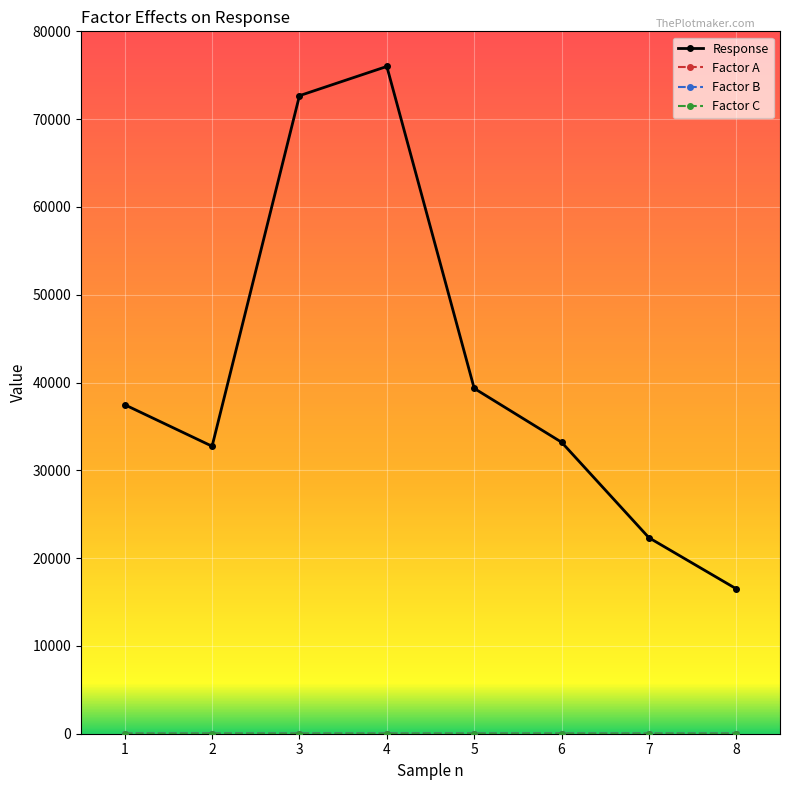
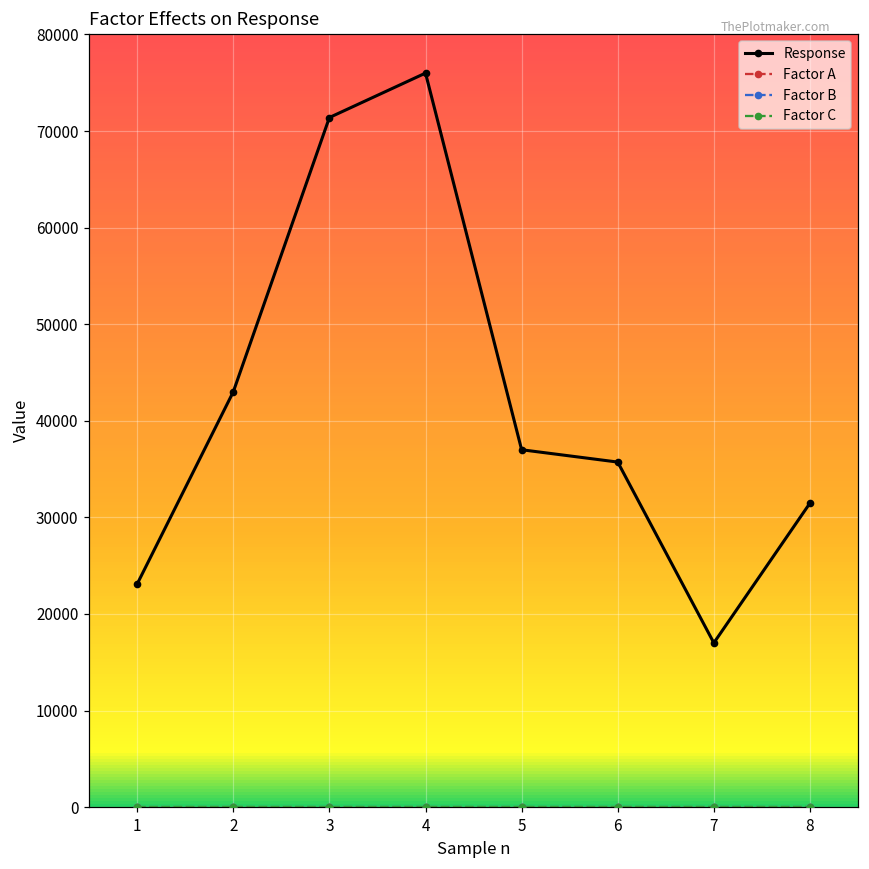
Response, 1: 37000 -> 23000
Response, 2: 33000 -> 43000
Response, 3: 73000 -> 71000
Response, 5: 39000 -> 37000
Response, 6: 33000 -> 36000
Response, 7: 22000 -> 17000
Response, 8: 17000 -> 31000
